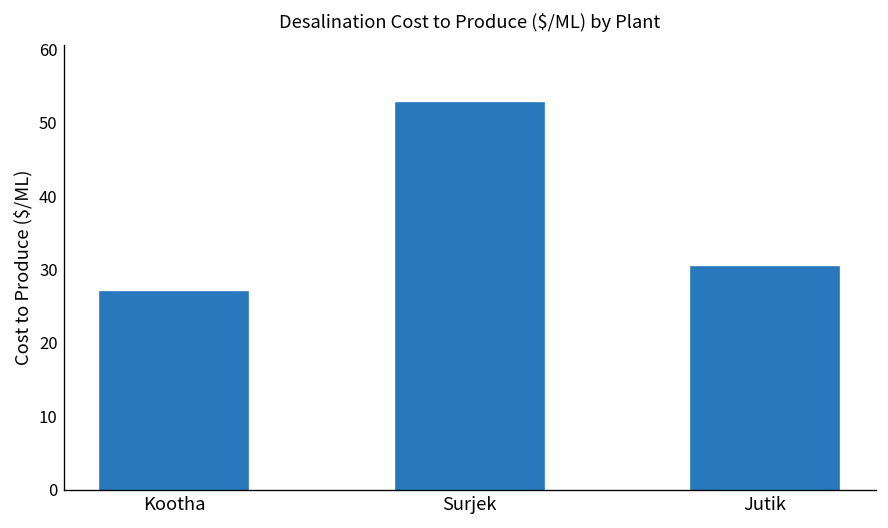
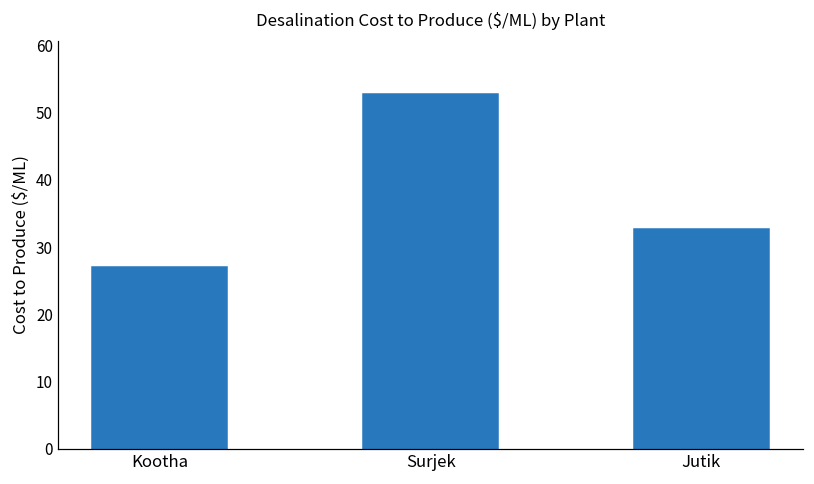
Jutik: 30 -> 33
